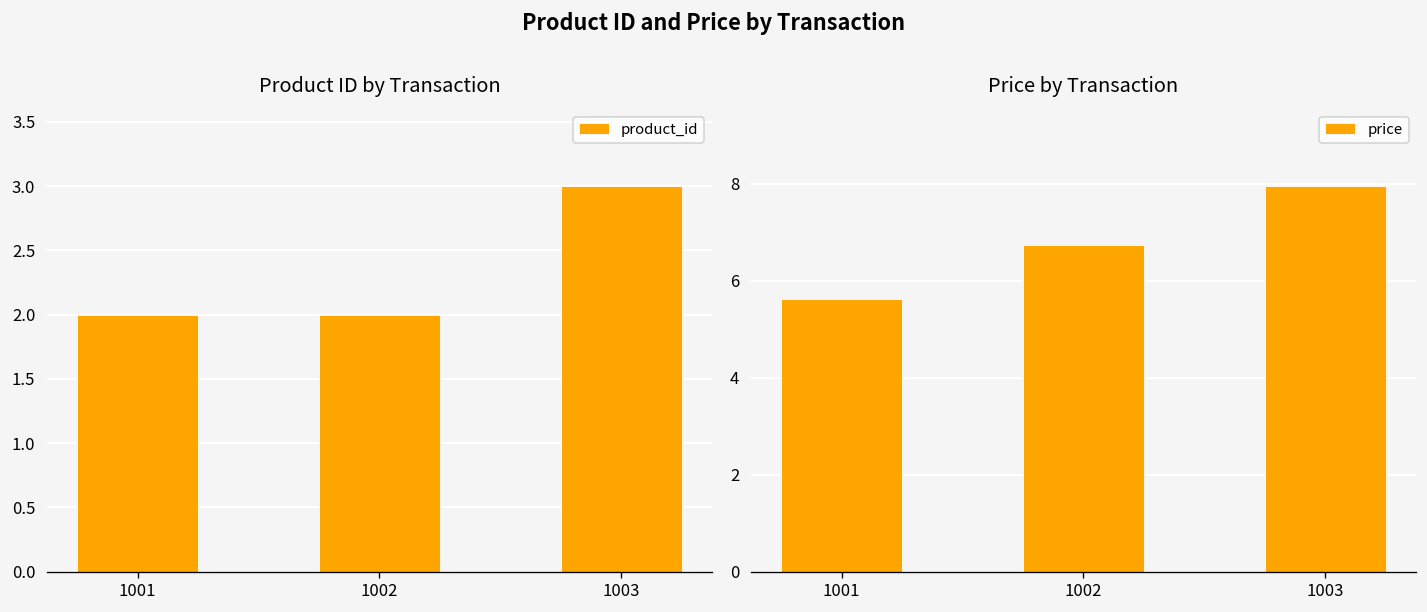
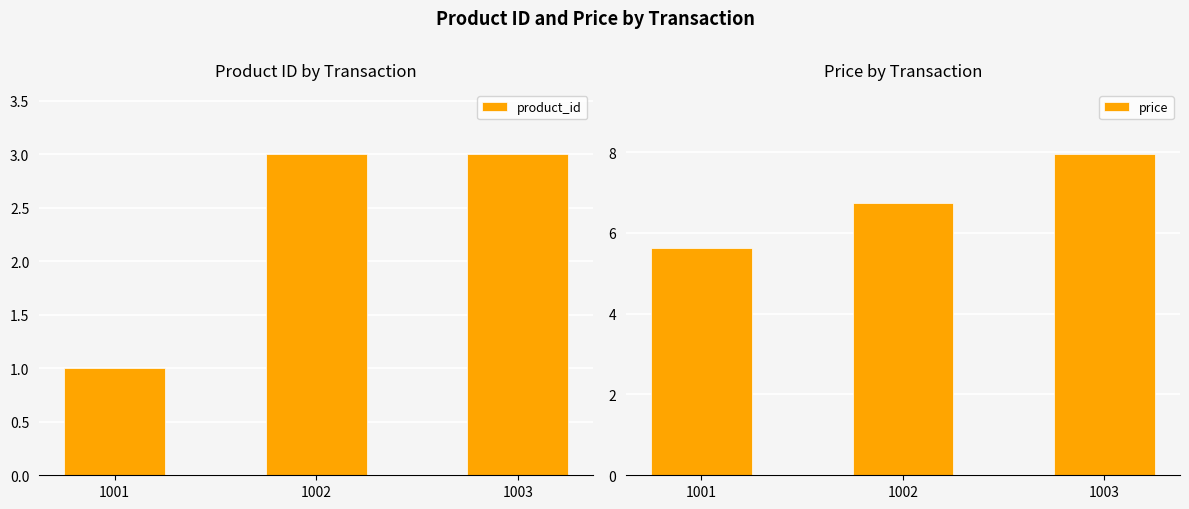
Product ID by Transaction, 1001: 2 -> 1
Product ID by Transaction, 1002: 2 -> 3
